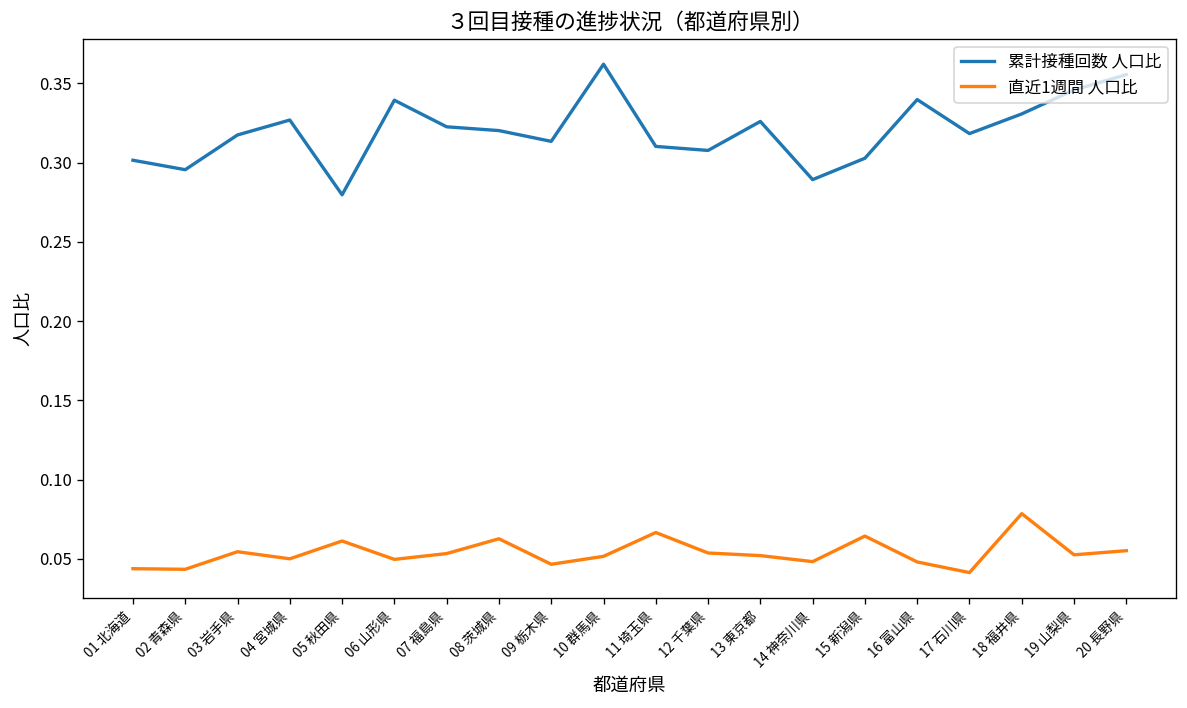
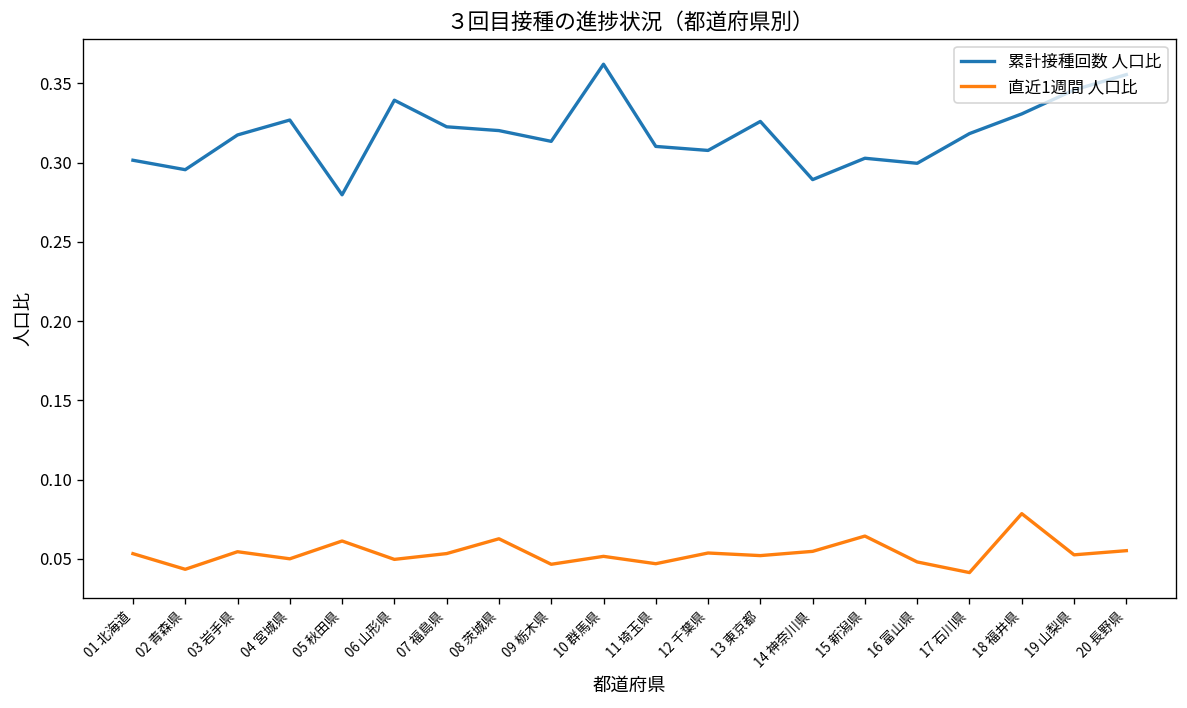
直近1週間 人口比, 01 北海道: 0.044 -> 0.053
直近1週間 人口比, 11 埼玉県: 0.067 -> 0.047
直近1週間 人口比, 14 神奈川県: 0.048 -> 0.055
累計接種回数 人口比, 16 富山県: 0.340 -> 0.300
